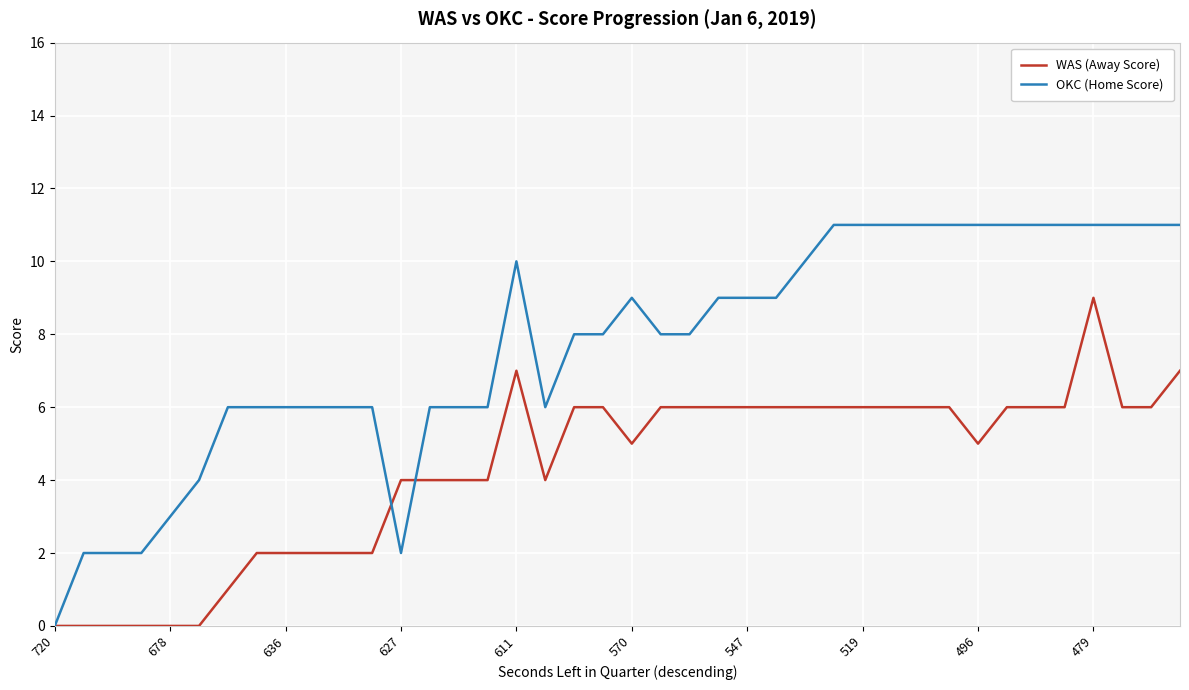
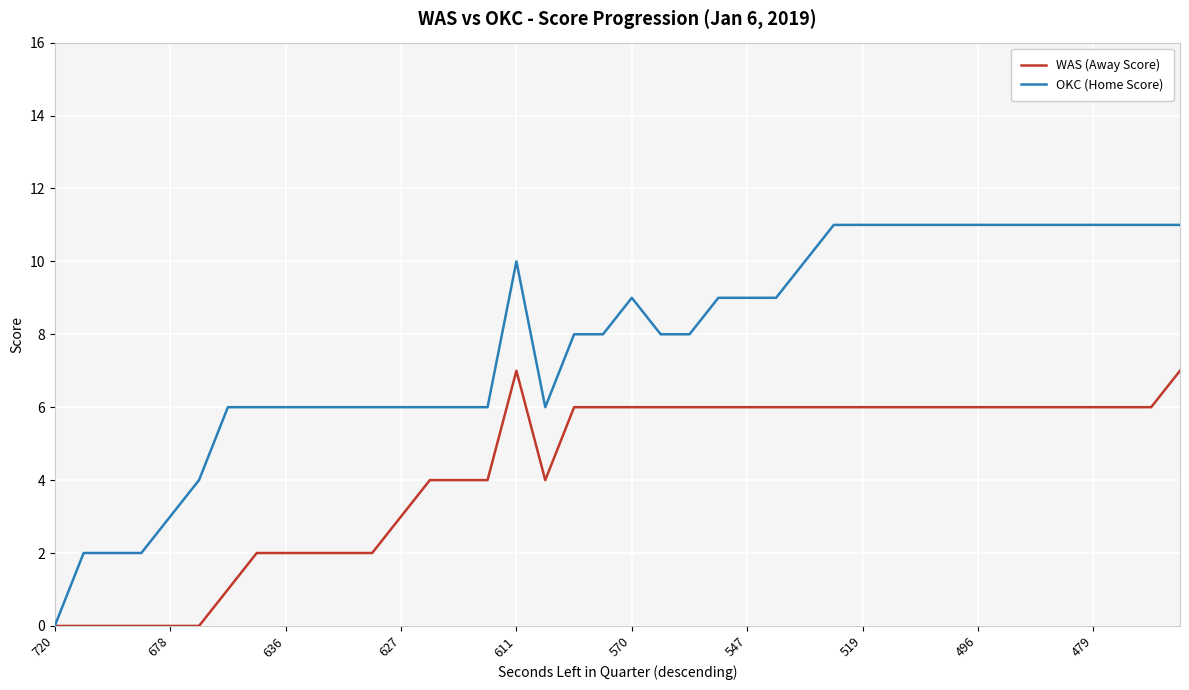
WAS (Away Score), 627: 4 -> 3
OKC (Home Score), 627: 2 -> 6
WAS (Away Score), 570: 5 -> 6
WAS (Away Score), 496: 5 -> 6
WAS (Away Score), 479: 9 -> 6
